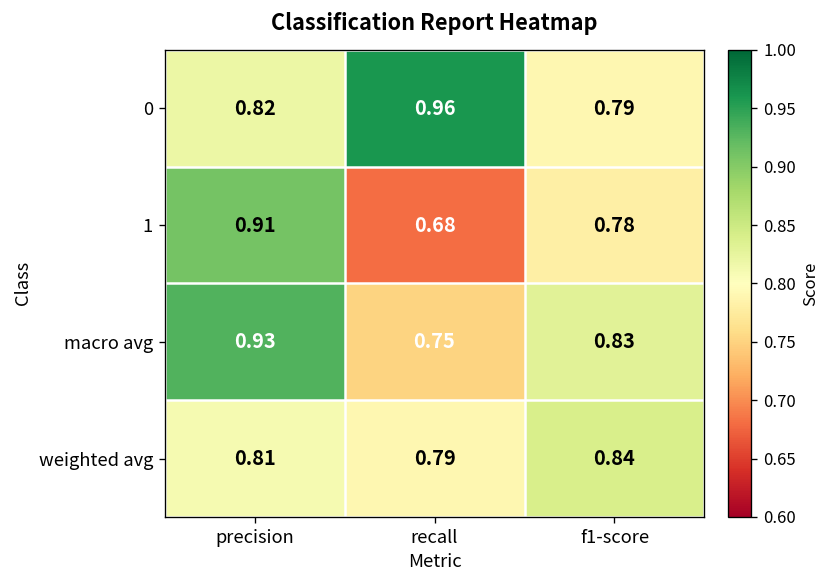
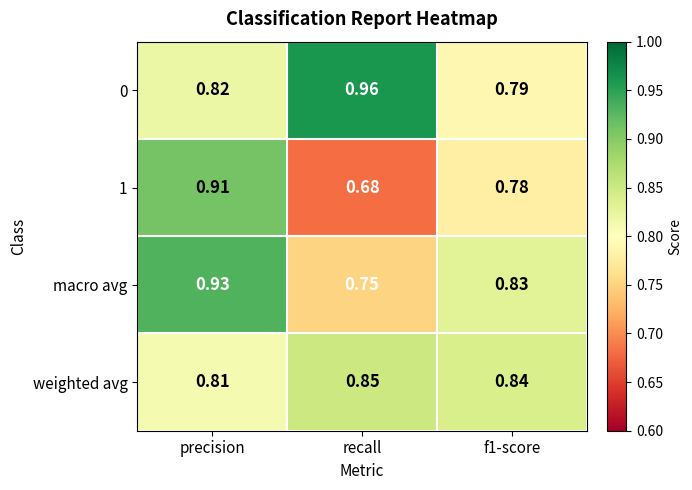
weighted avg, recall: 0.79 -> 0.85
